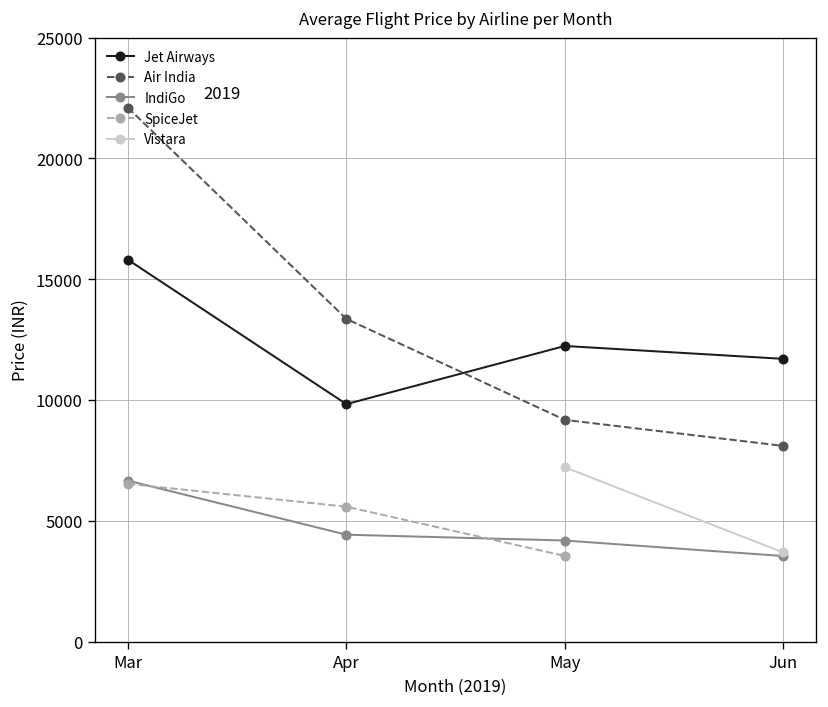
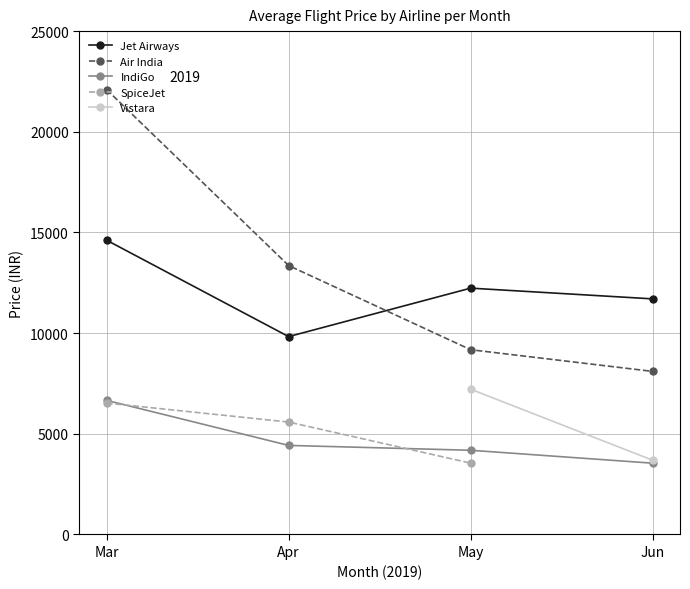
Jet Airways, Mar: 15800 -> 14600
